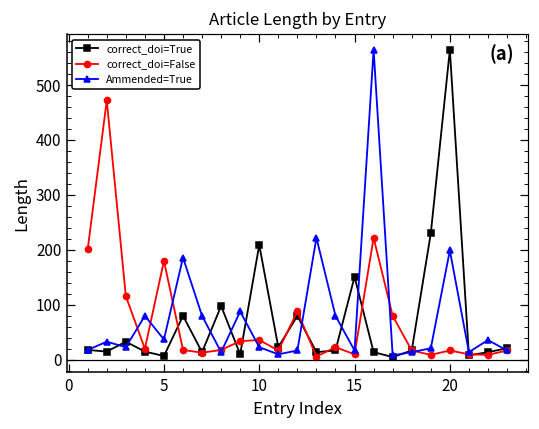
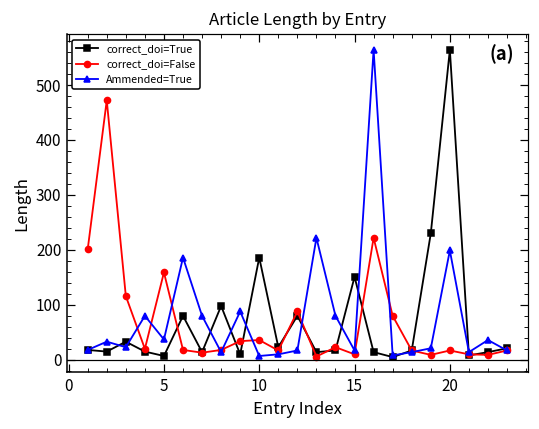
correct_doi=False, 5: 180 -> 160
correct_doi=True, 10: 210 -> 190
Ammended=True, 10: 20 -> 10
